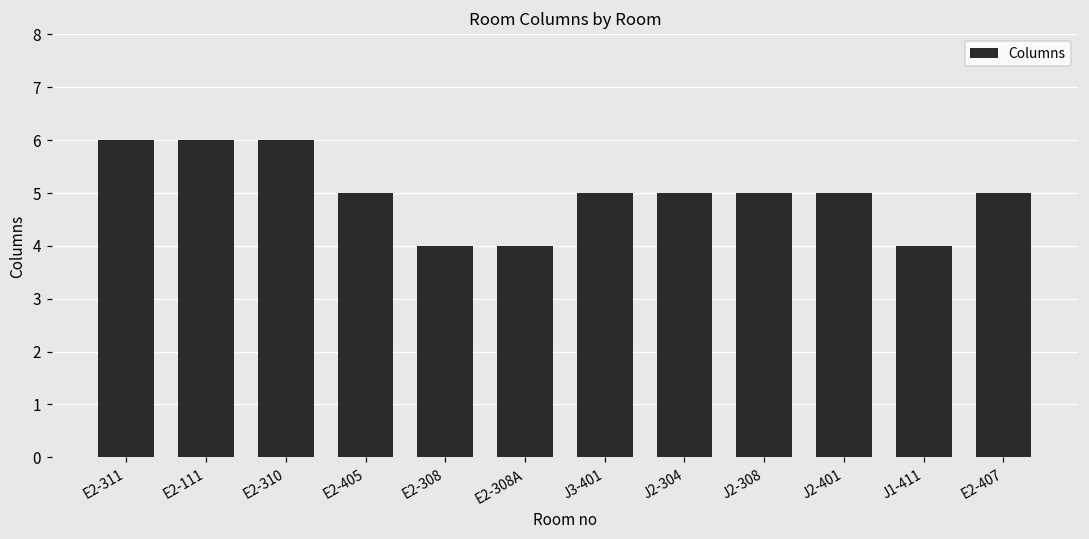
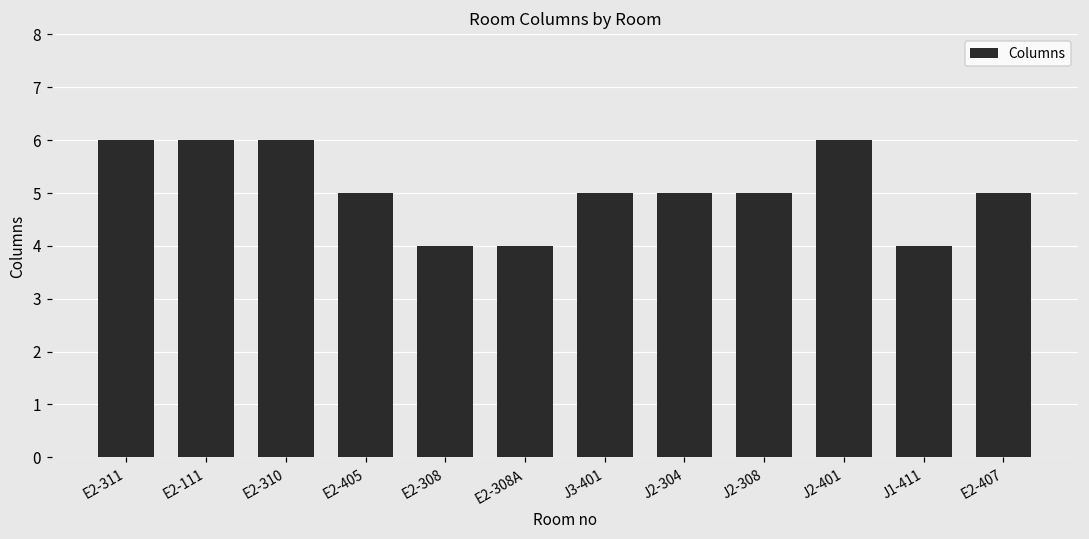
J2-401: 5 -> 6
